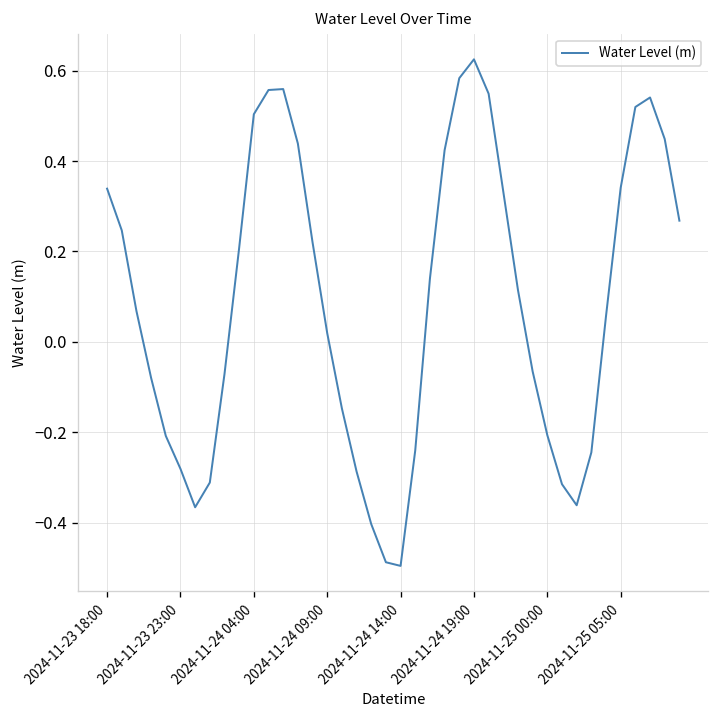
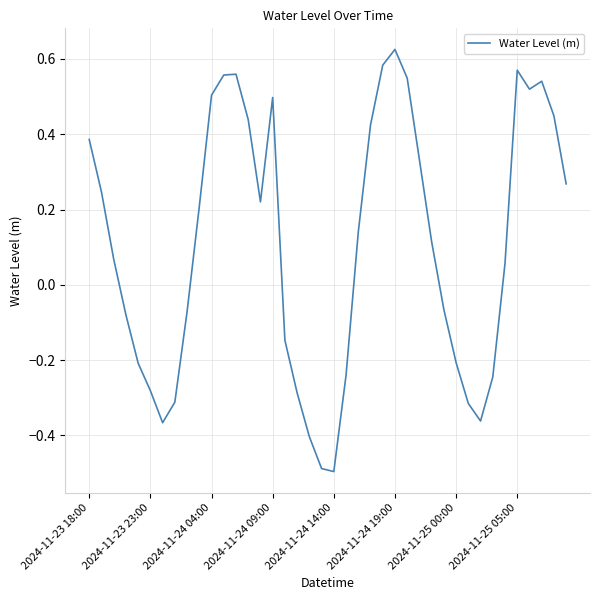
2024-11-23 18:00: 0.34 -> 0.39
2024-11-24 09:00: 0.02 -> 0.50
2024-11-25 05:00: 0.34 -> 0.57
